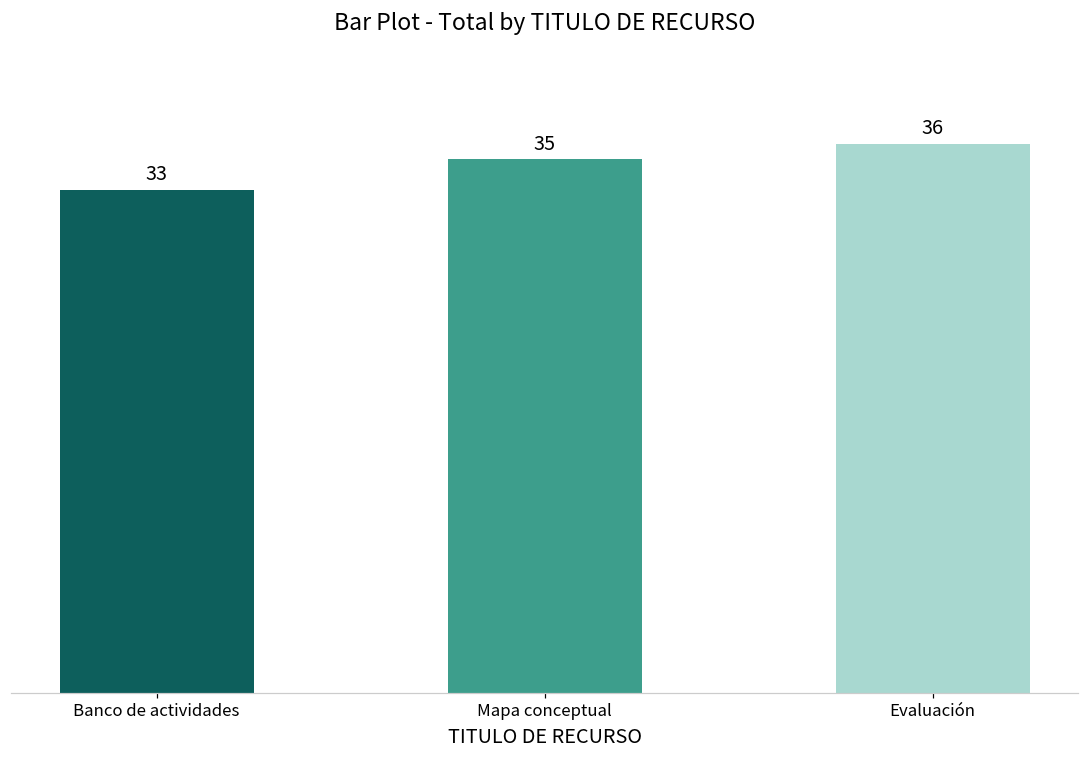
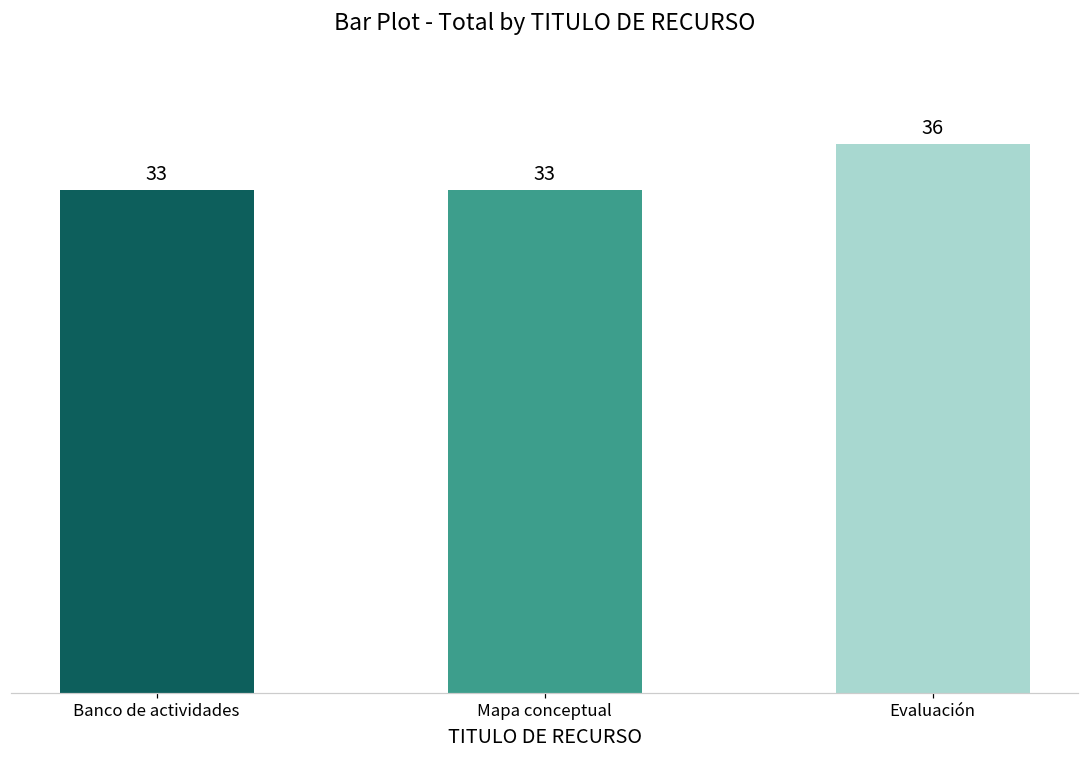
Mapa conceptual: 35 -> 33
